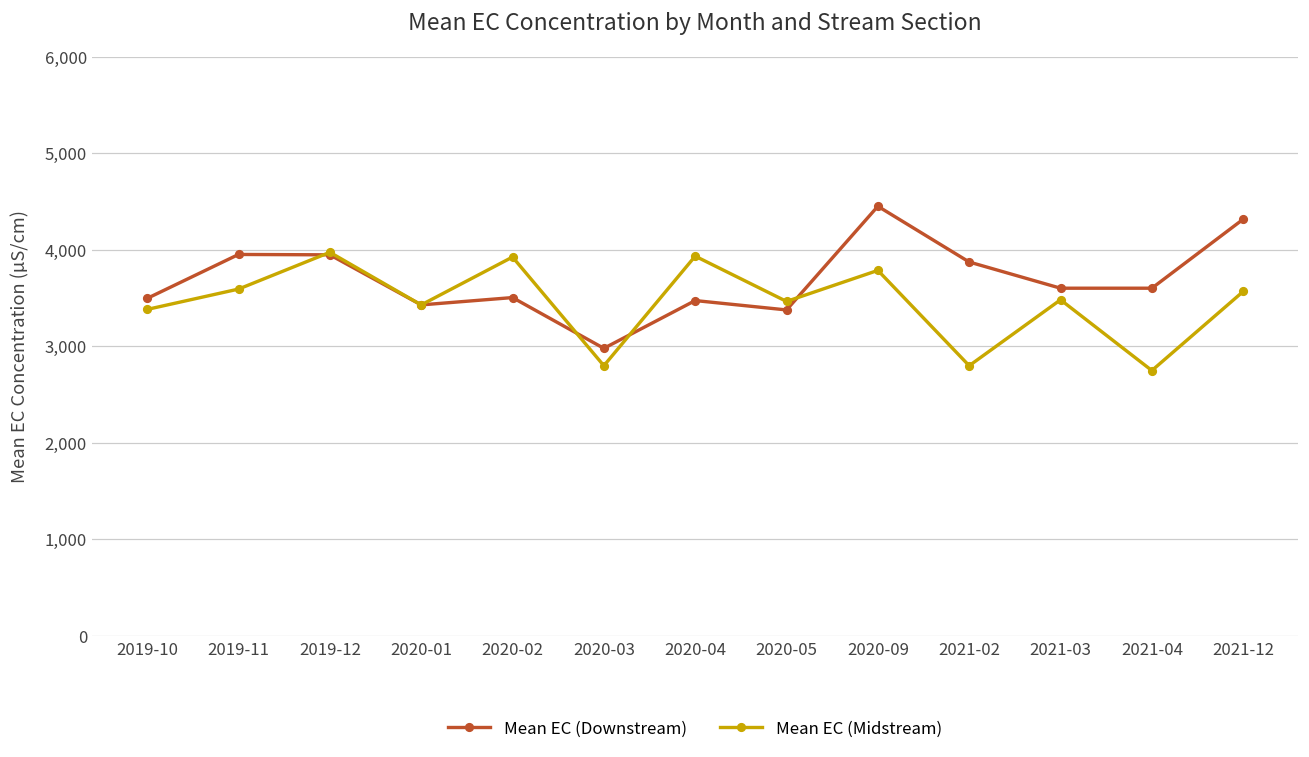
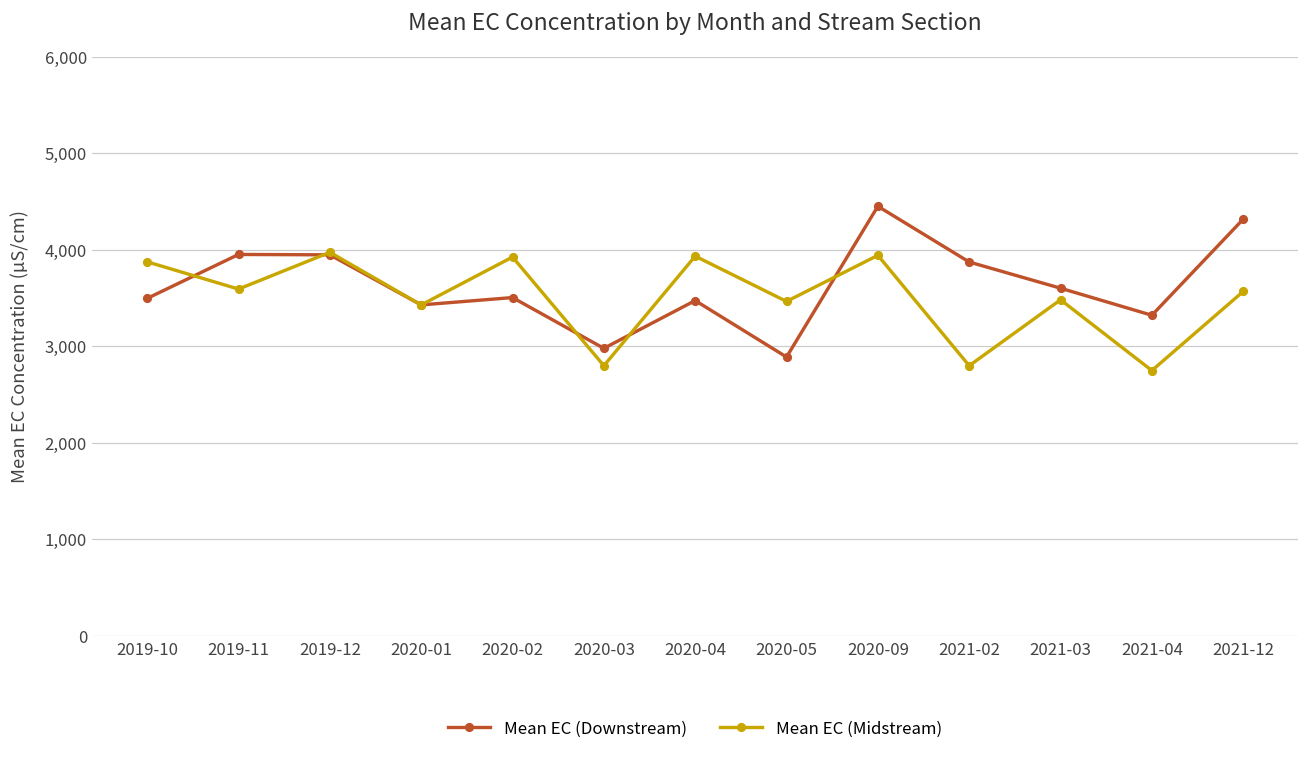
Mean EC (Midstream), 2019-10: 3,400 -> 3,900
Mean EC (Downstream), 2020-05: 3,400 -> 2,900
Mean EC (Midstream), 2020-09: 3,800 -> 3,900
Mean EC (Downstream), 2021-04: 3,600 -> 3,300
